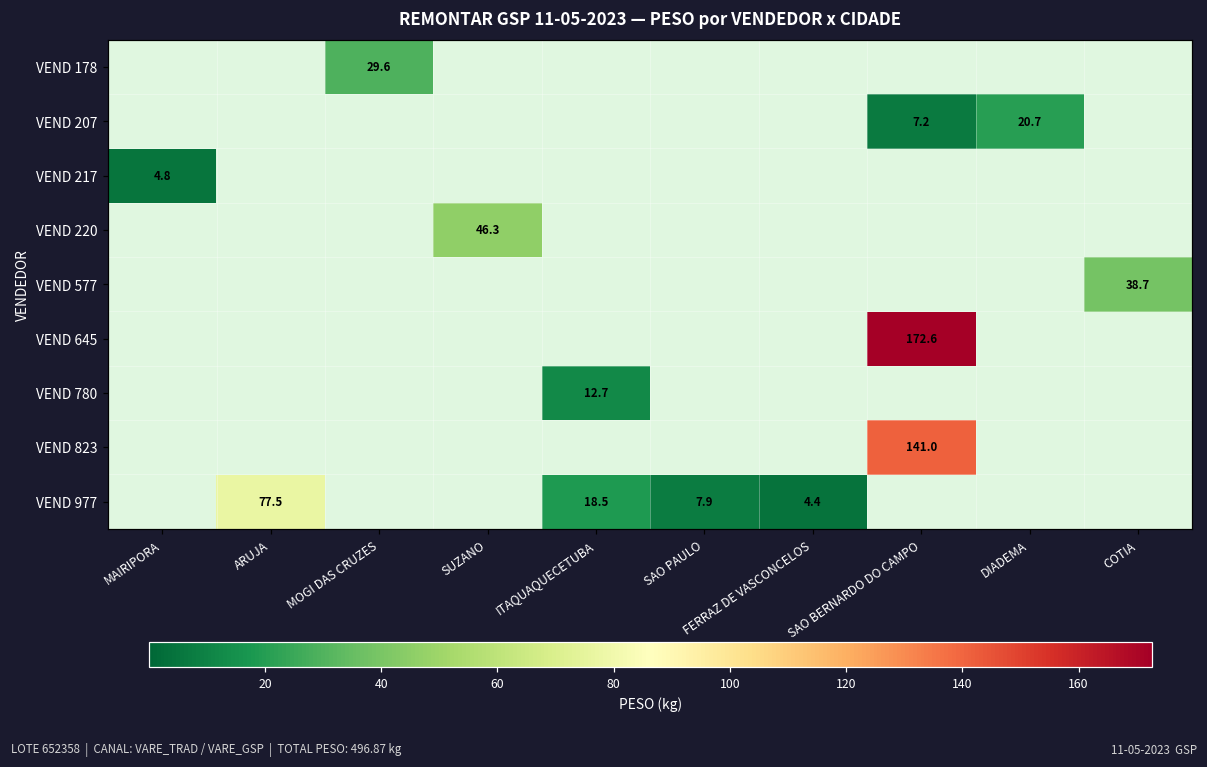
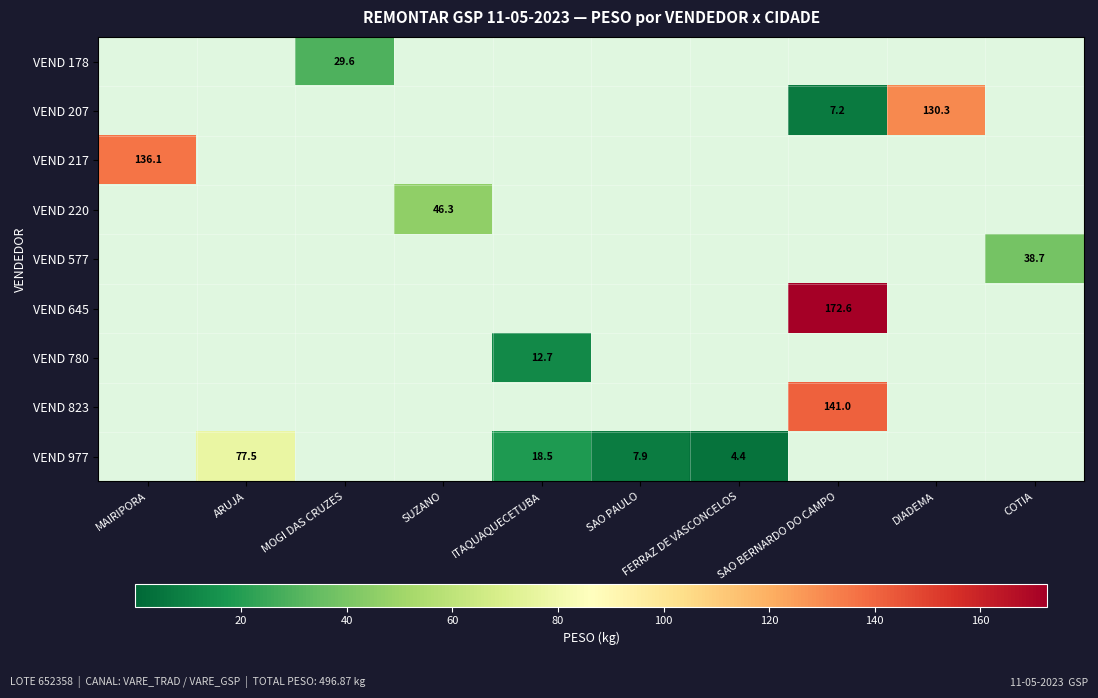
VEND 207, DIADEMA: 20.7 -> 130.3
VEND 217, MAIRIPORA: 4.8 -> 136.1
